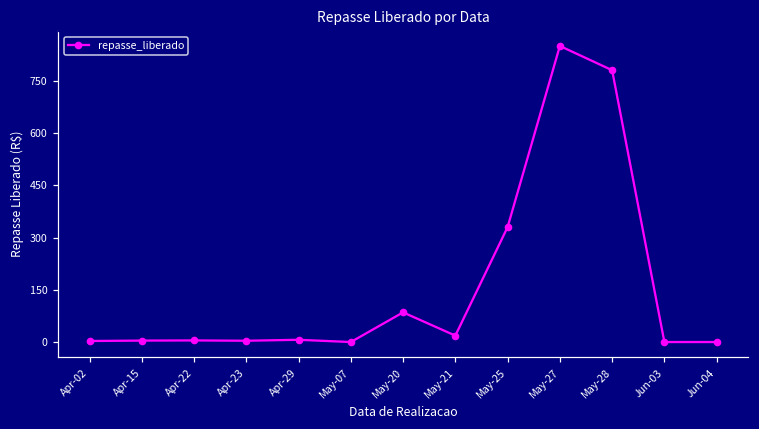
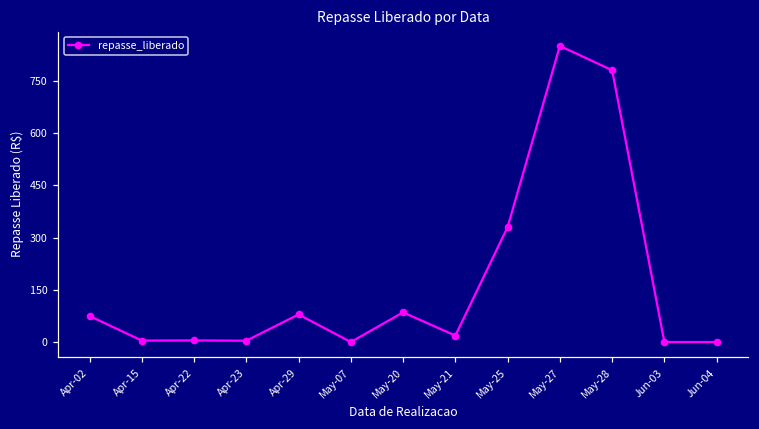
Apr-02: 0 -> 70
Apr-29: 10 -> 80
